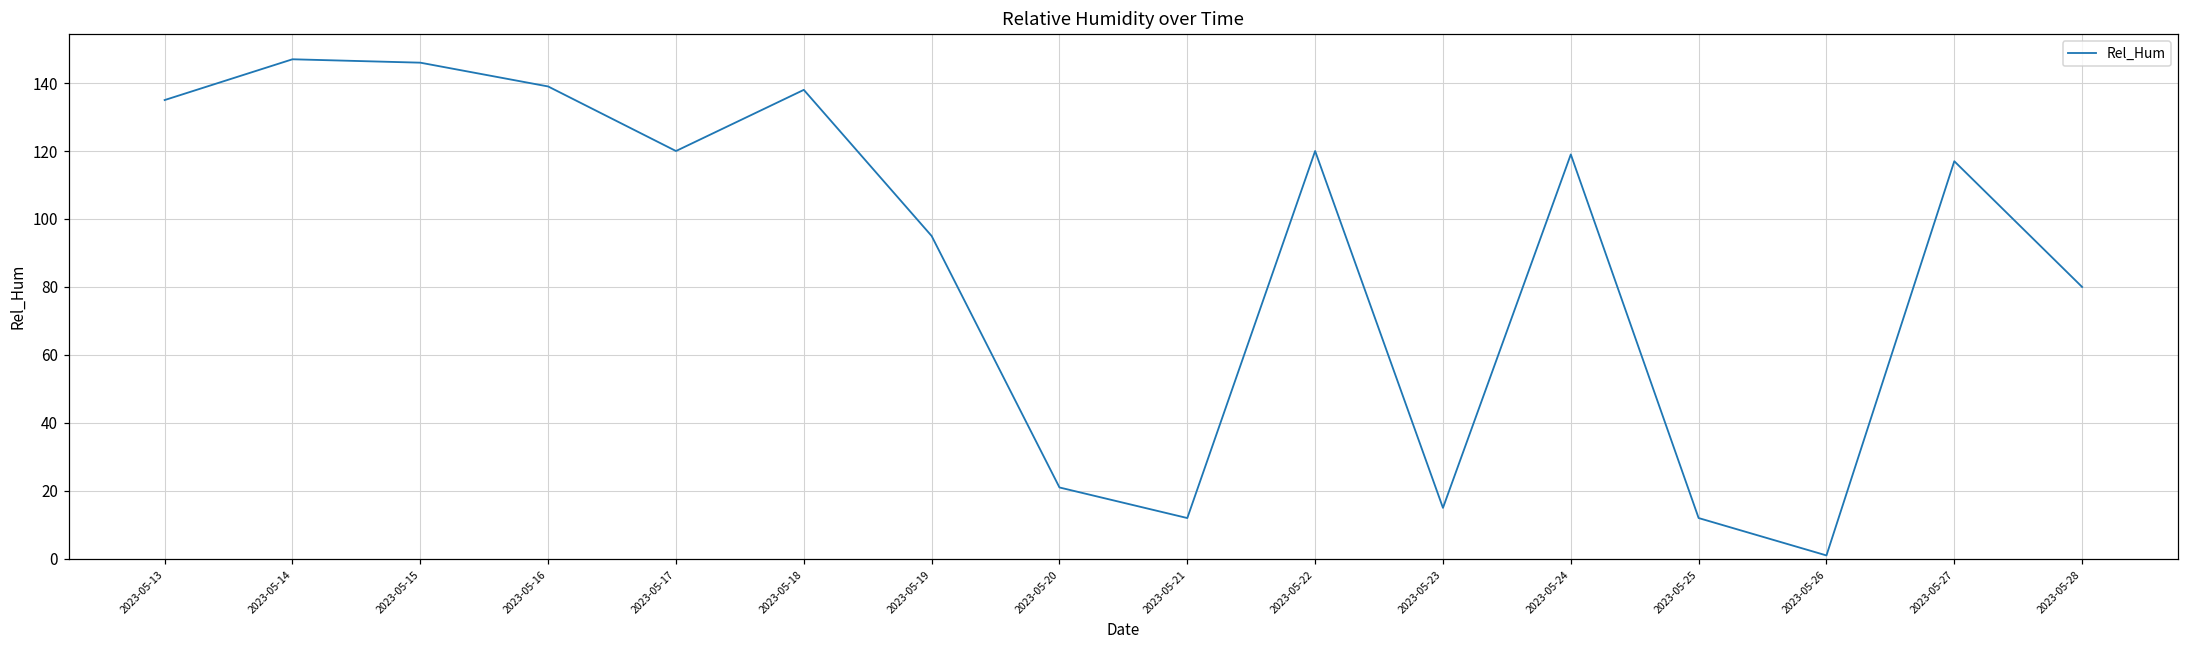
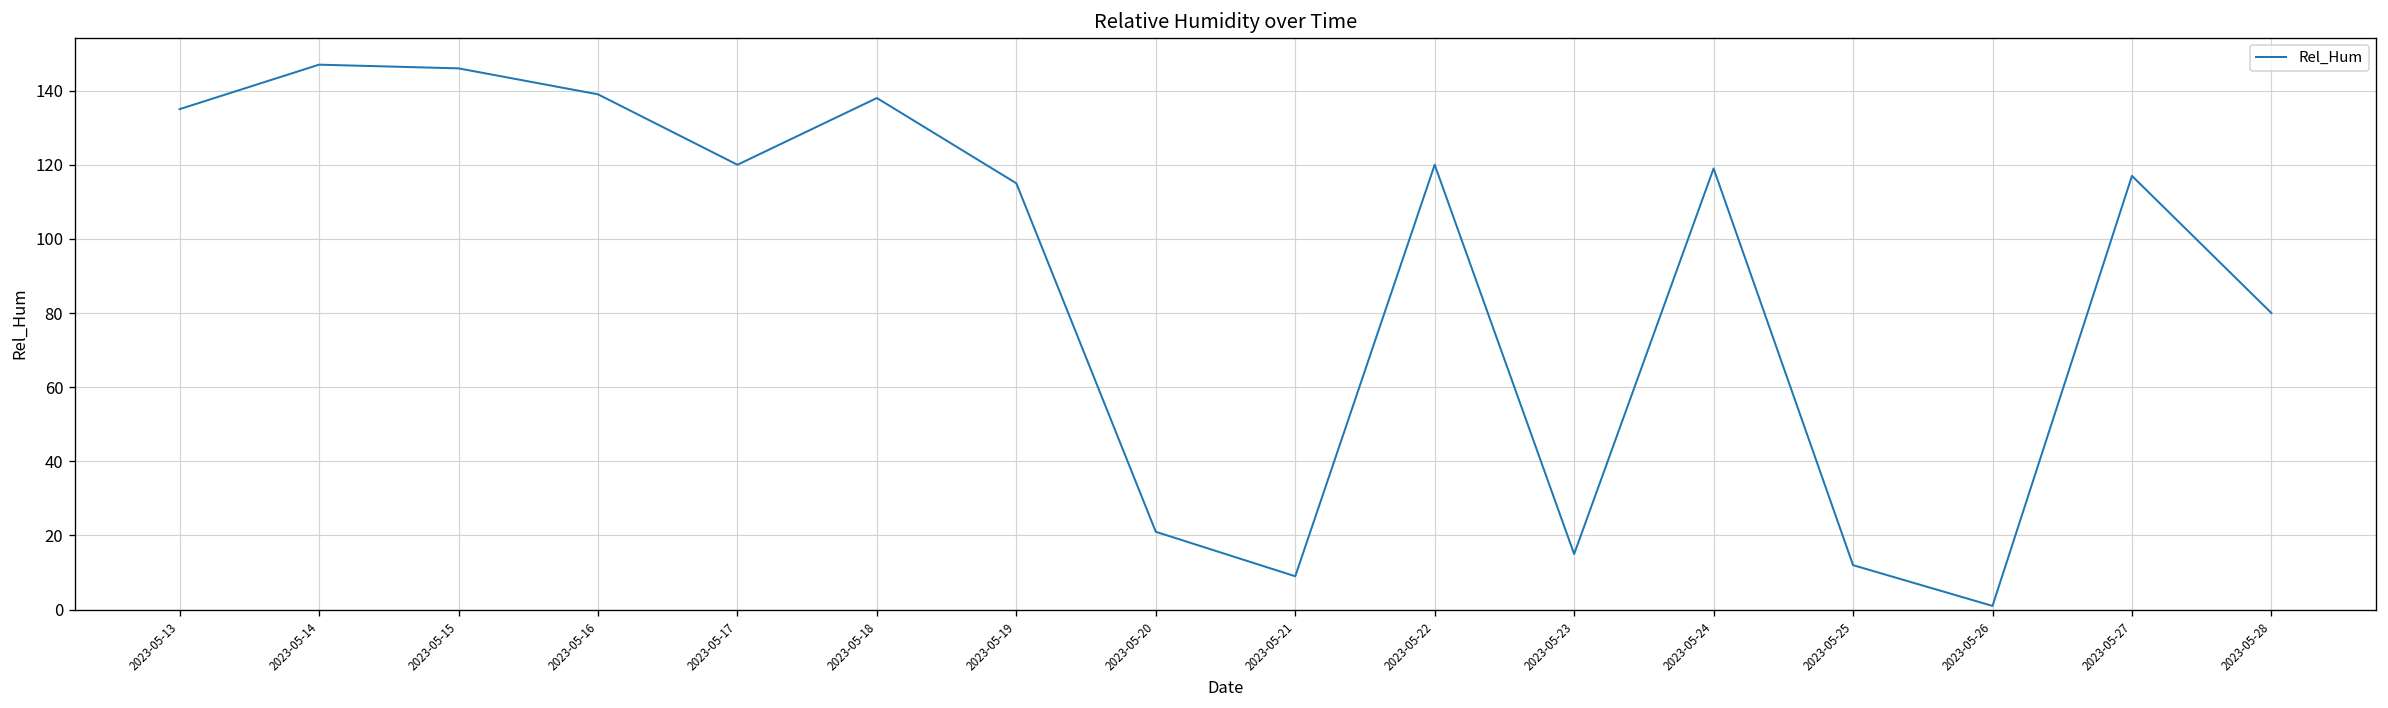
2023-05-19: 95 -> 115
2023-05-21: 12 -> 9
